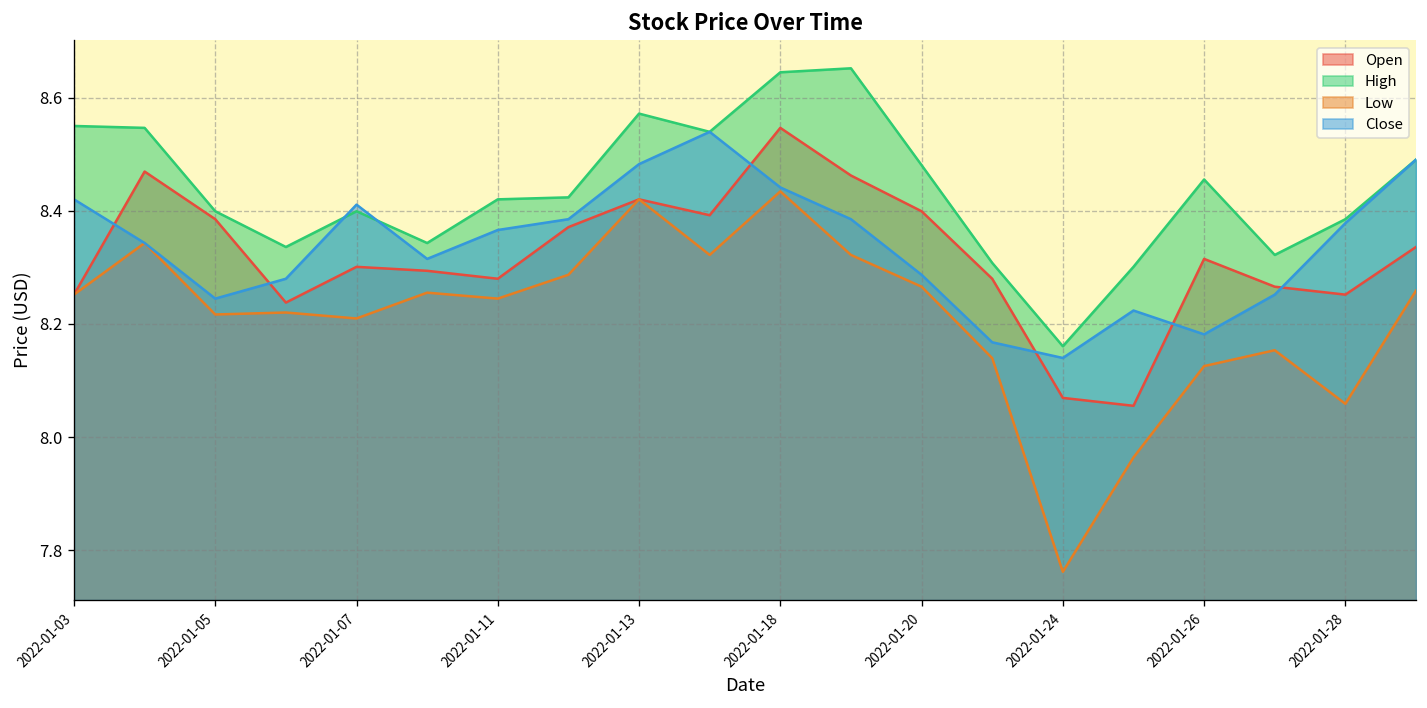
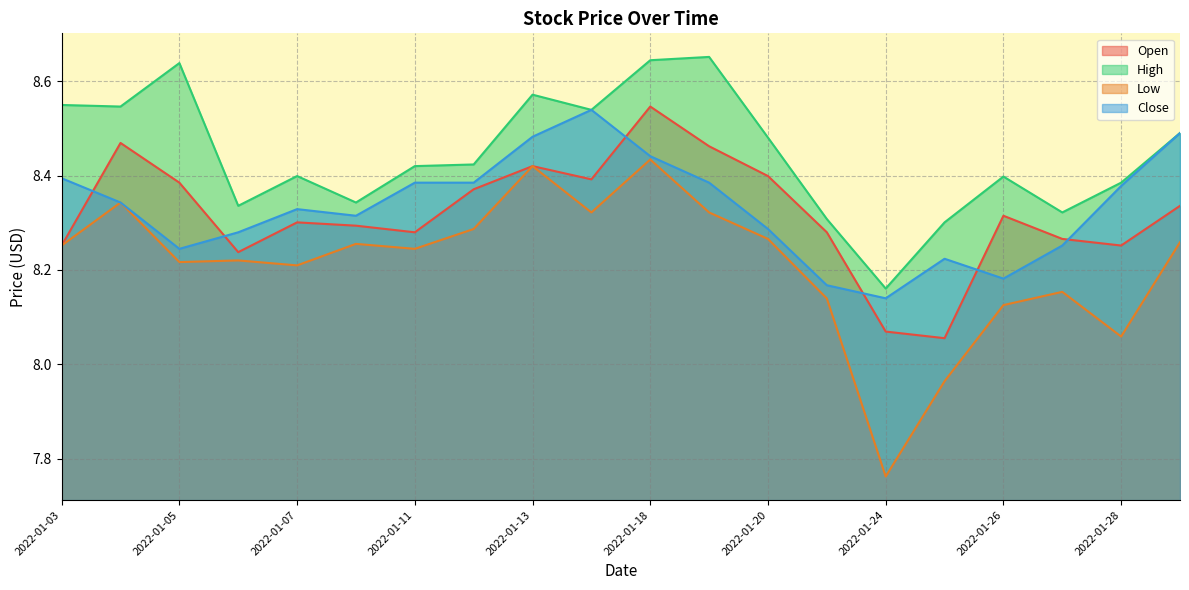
Close, 2022-01-03: 8.42 -> 8.39
High, 2022-01-05: 8.40 -> 8.64
Close, 2022-01-07: 8.41 -> 8.33
Close, 2022-01-11: 8.37 -> 8.39
High, 2022-01-26: 8.46 -> 8.40
